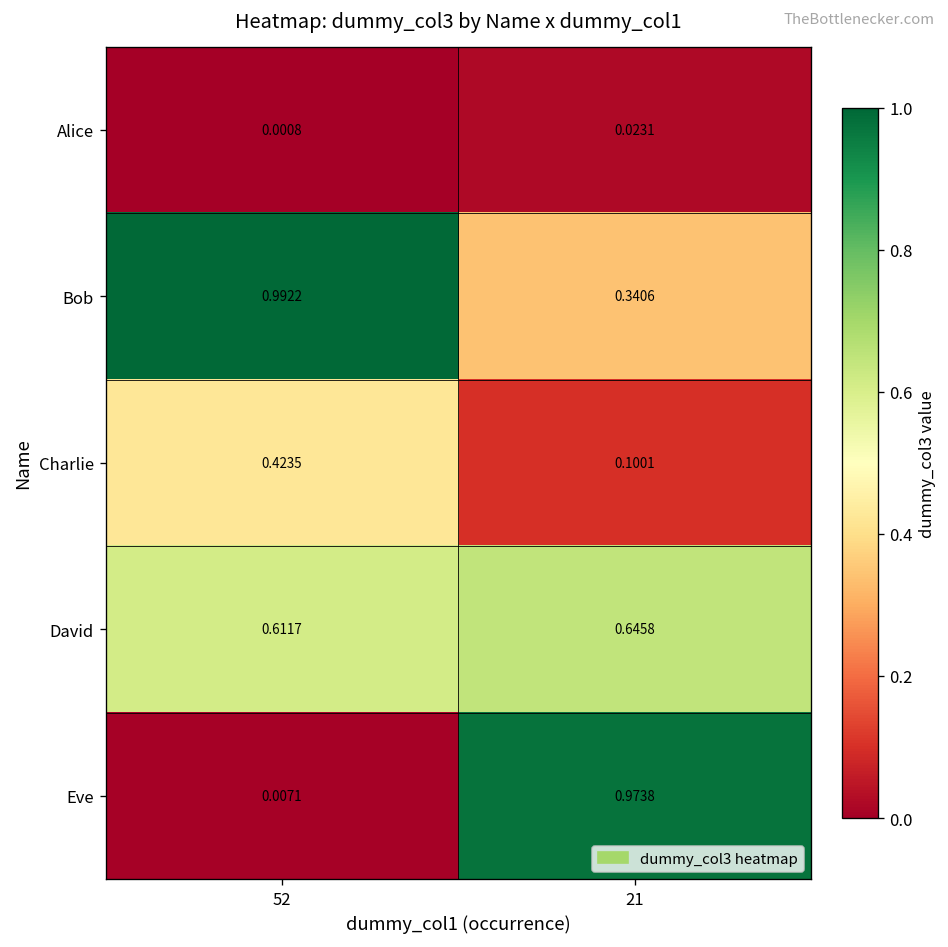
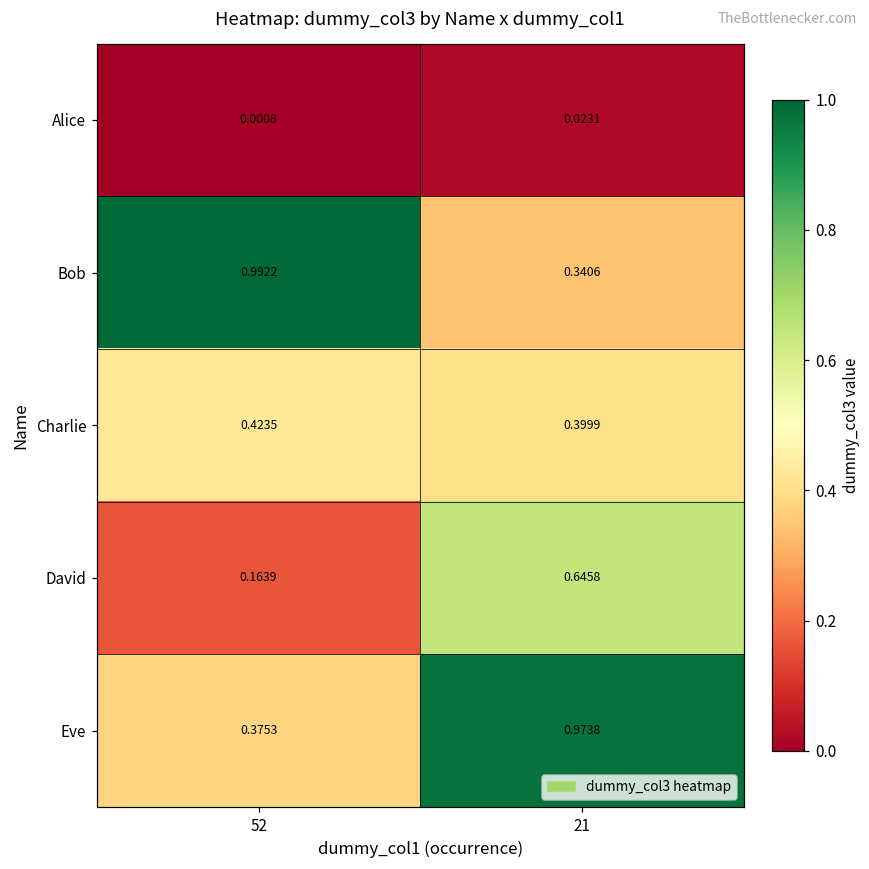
Charlie, 21: 0.1001 -> 0.3999
David, 52: 0.6117 -> 0.1639
Eve, 52: 0.0071 -> 0.3753
